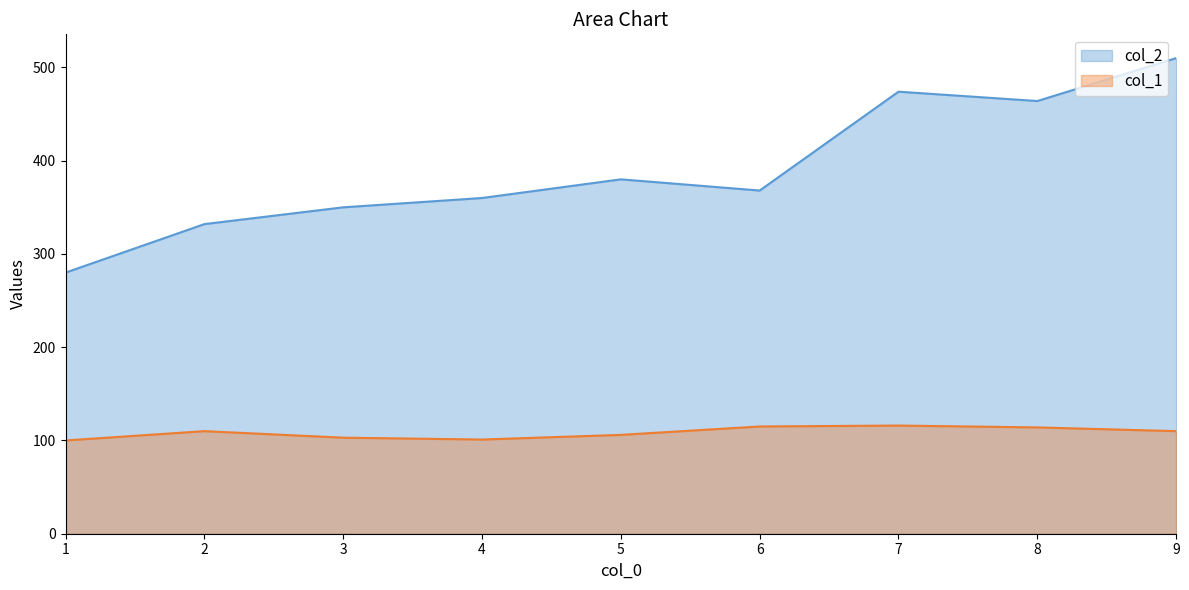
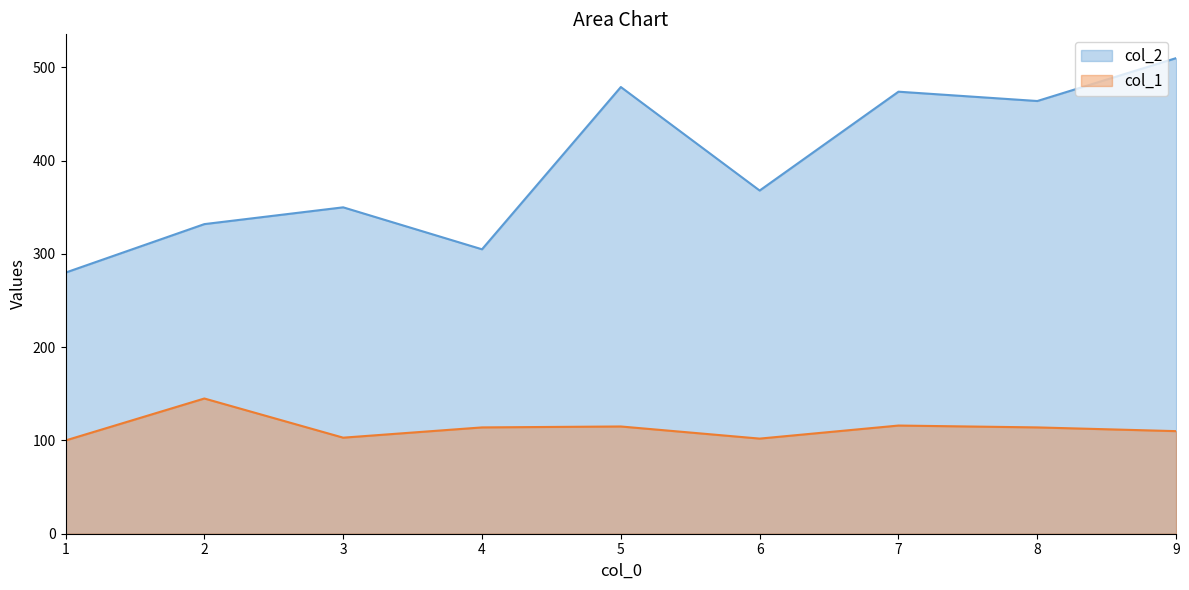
col_1, 2: 110 -> 150
col_2, 4: 360 -> 310
col_1, 4: 100 -> 110
col_2, 5: 380 -> 480
col_1, 5: 110 -> 120
col_1, 6: 120 -> 100
